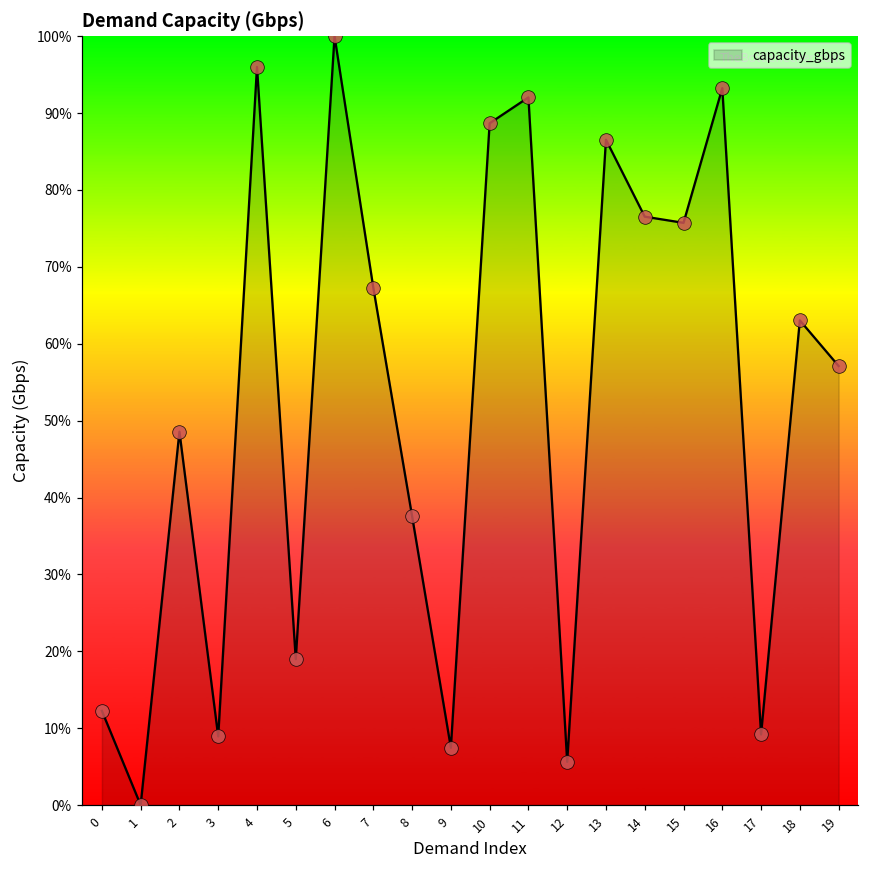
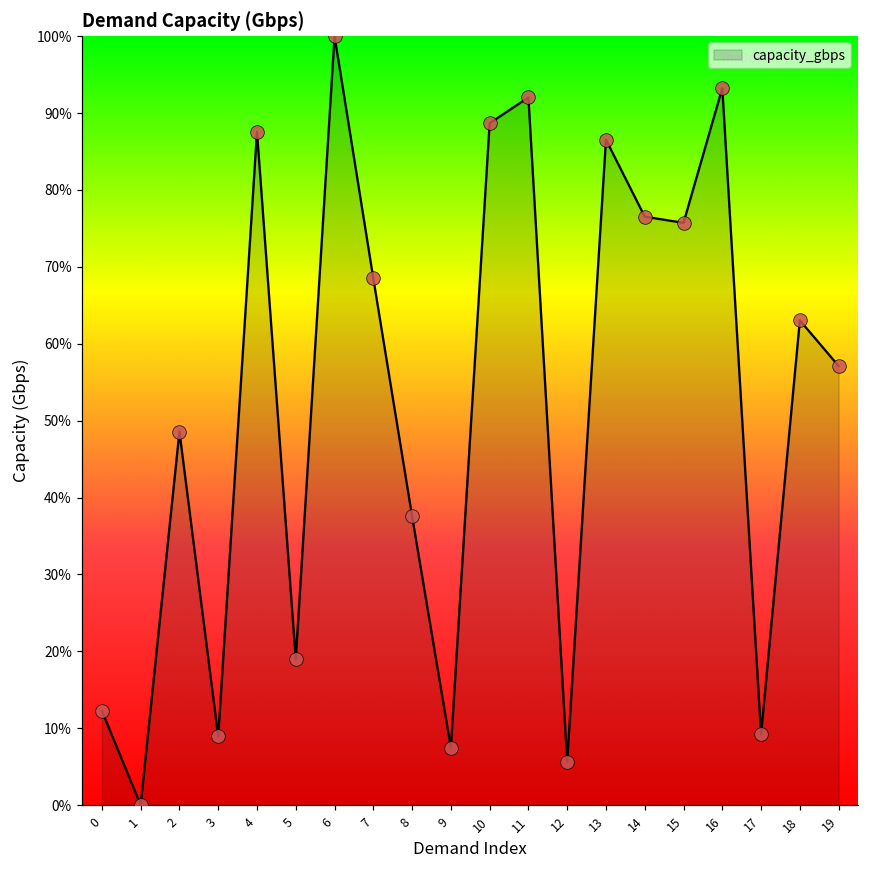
4: 96% -> 88%
7: 67% -> 68%
